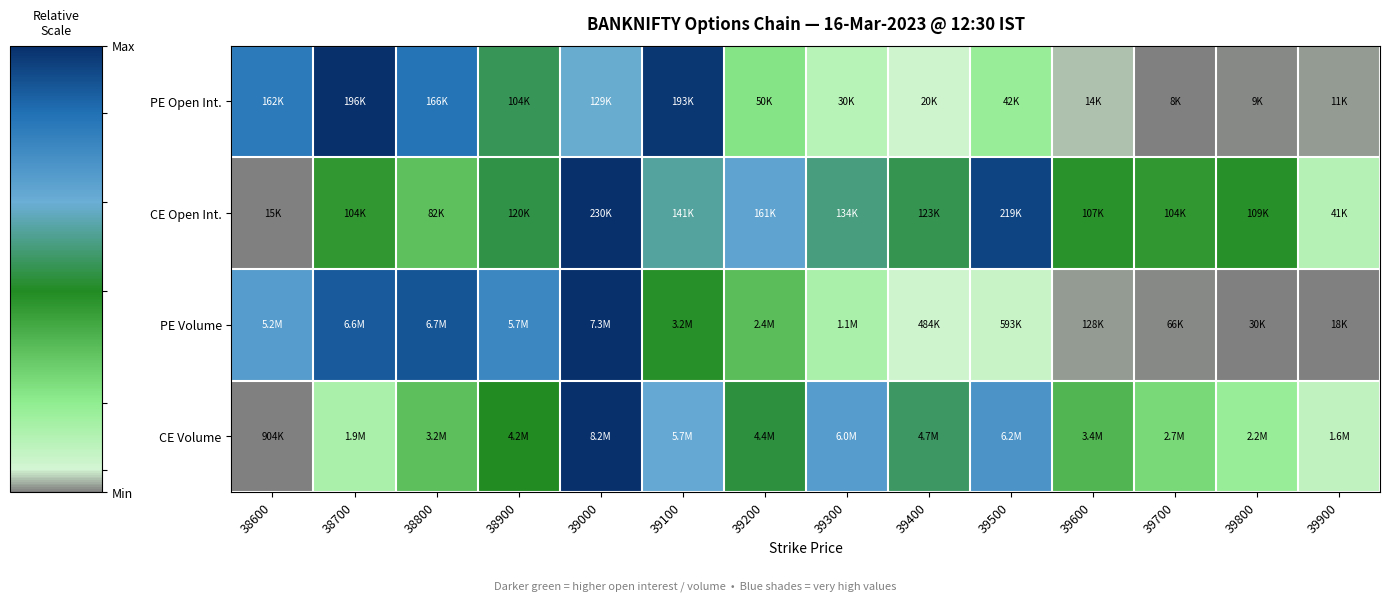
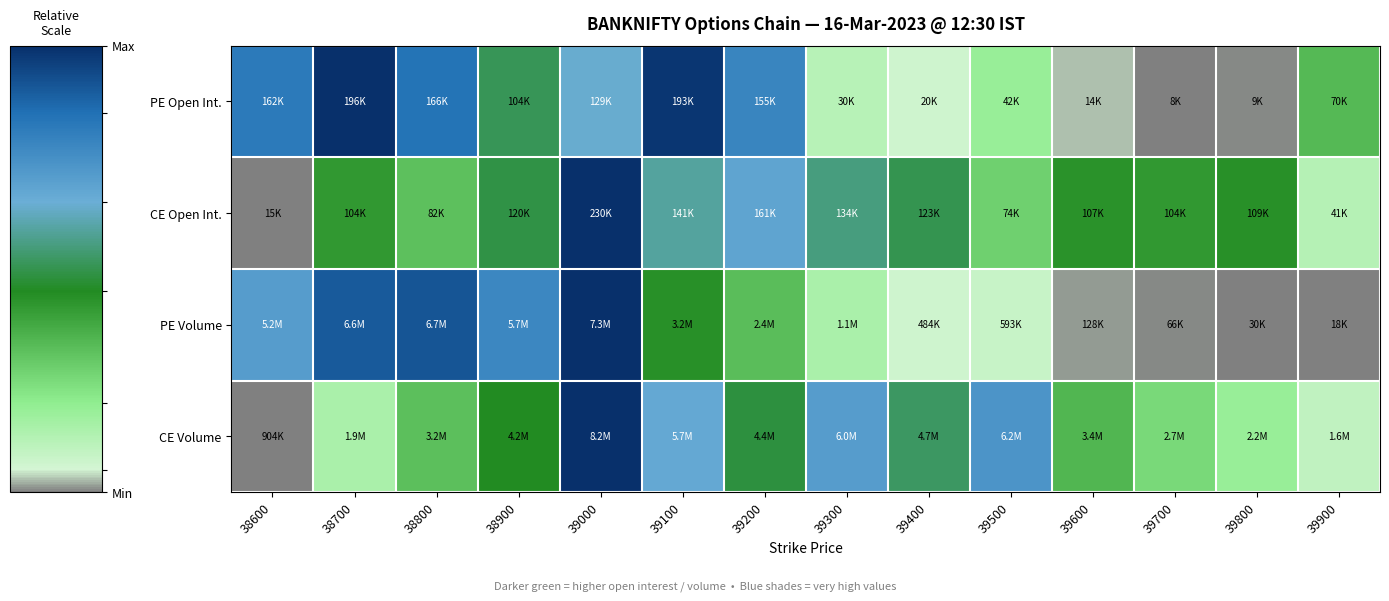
PE Open Int., 39200: 50K -> 155K
PE Open Int., 39900: 11K -> 70K
CE Open Int., 39500: 219K -> 74K
